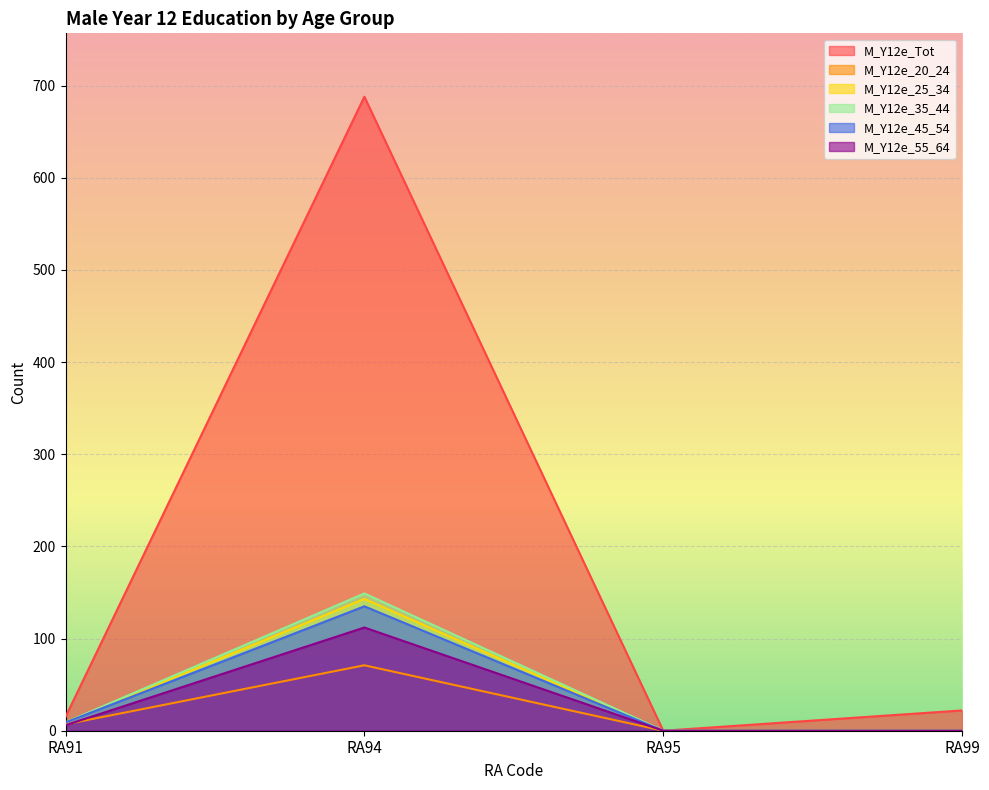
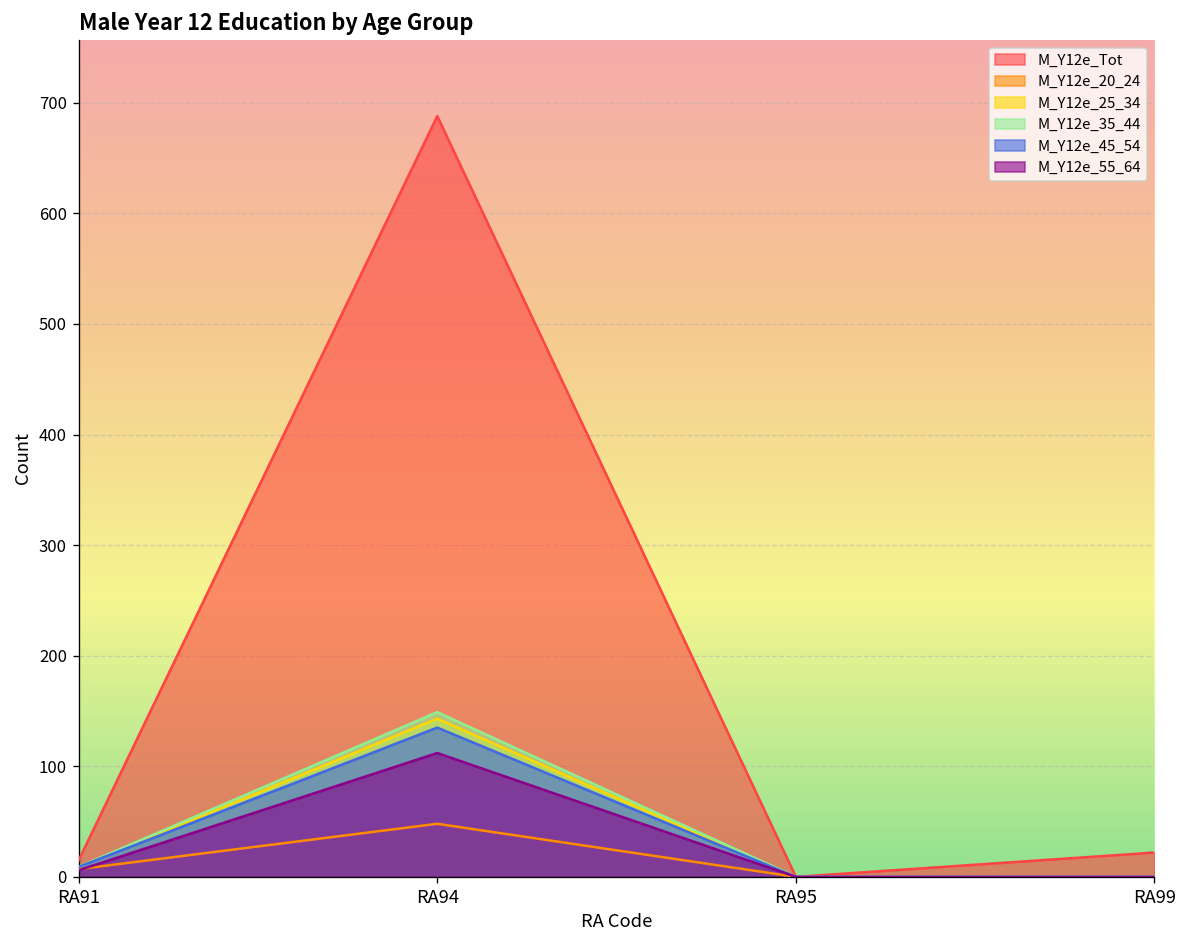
M_Y12e_20_24, RA94: 70 -> 50
